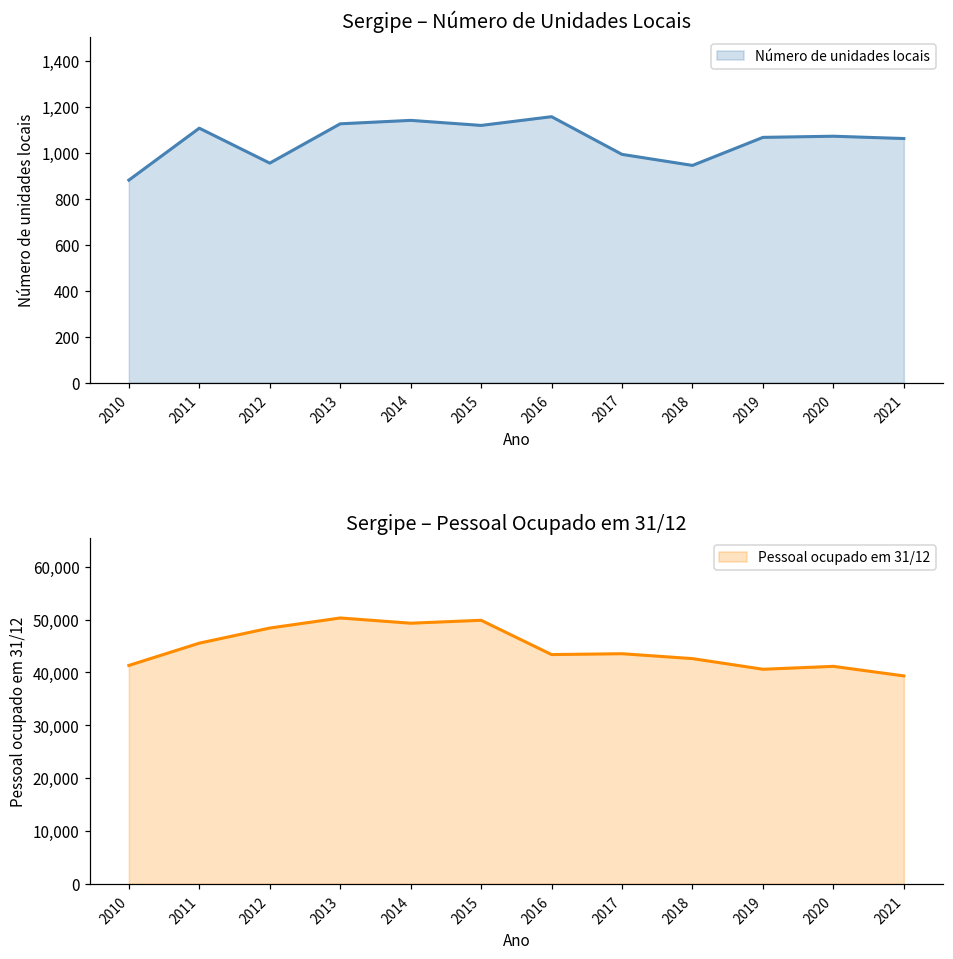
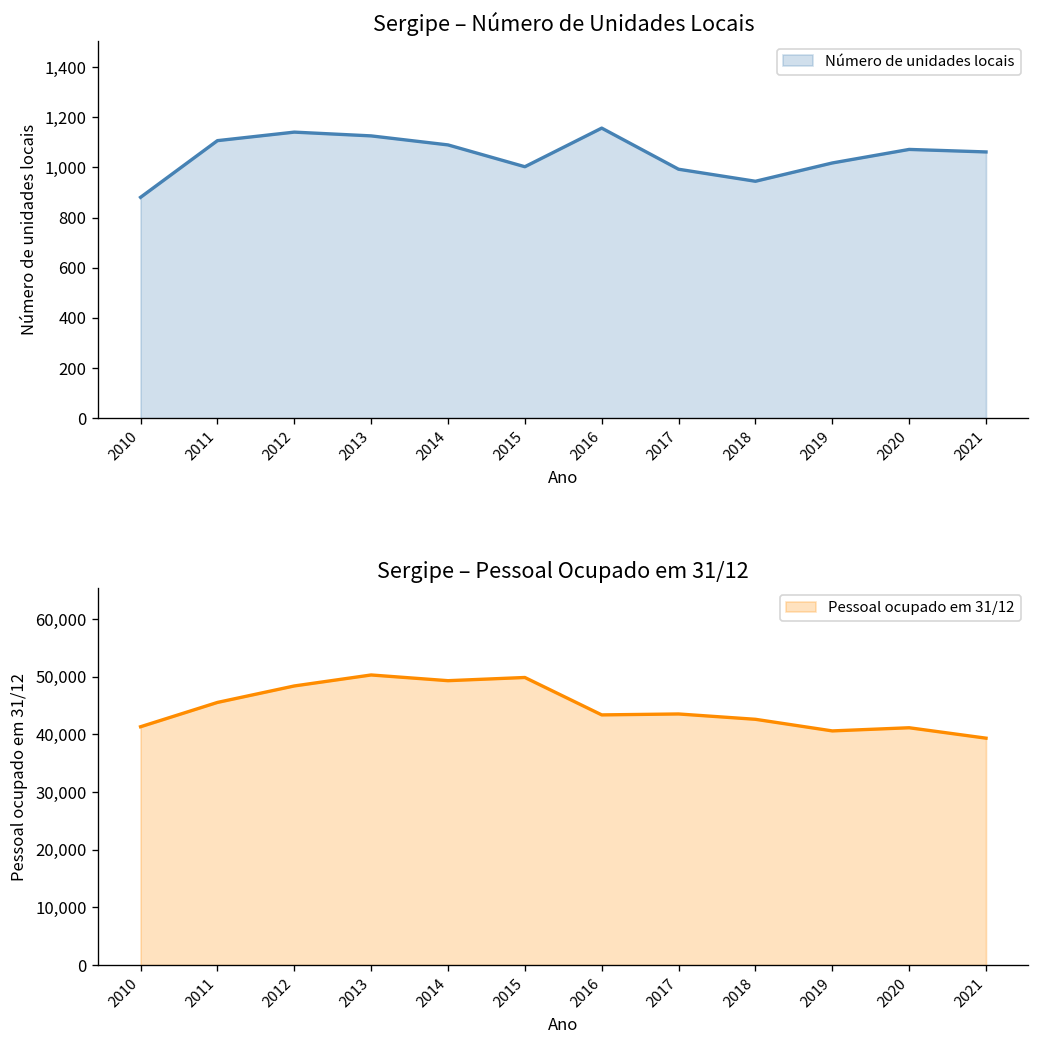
Sergipe – Número de Unidades Locais, 2012: 960 -> 1,140
Sergipe – Número de Unidades Locais, 2014: 1,140 -> 1,090
Sergipe – Número de Unidades Locais, 2015: 1,120 -> 1,000
Sergipe – Número de Unidades Locais, 2019: 1,070 -> 1,020
